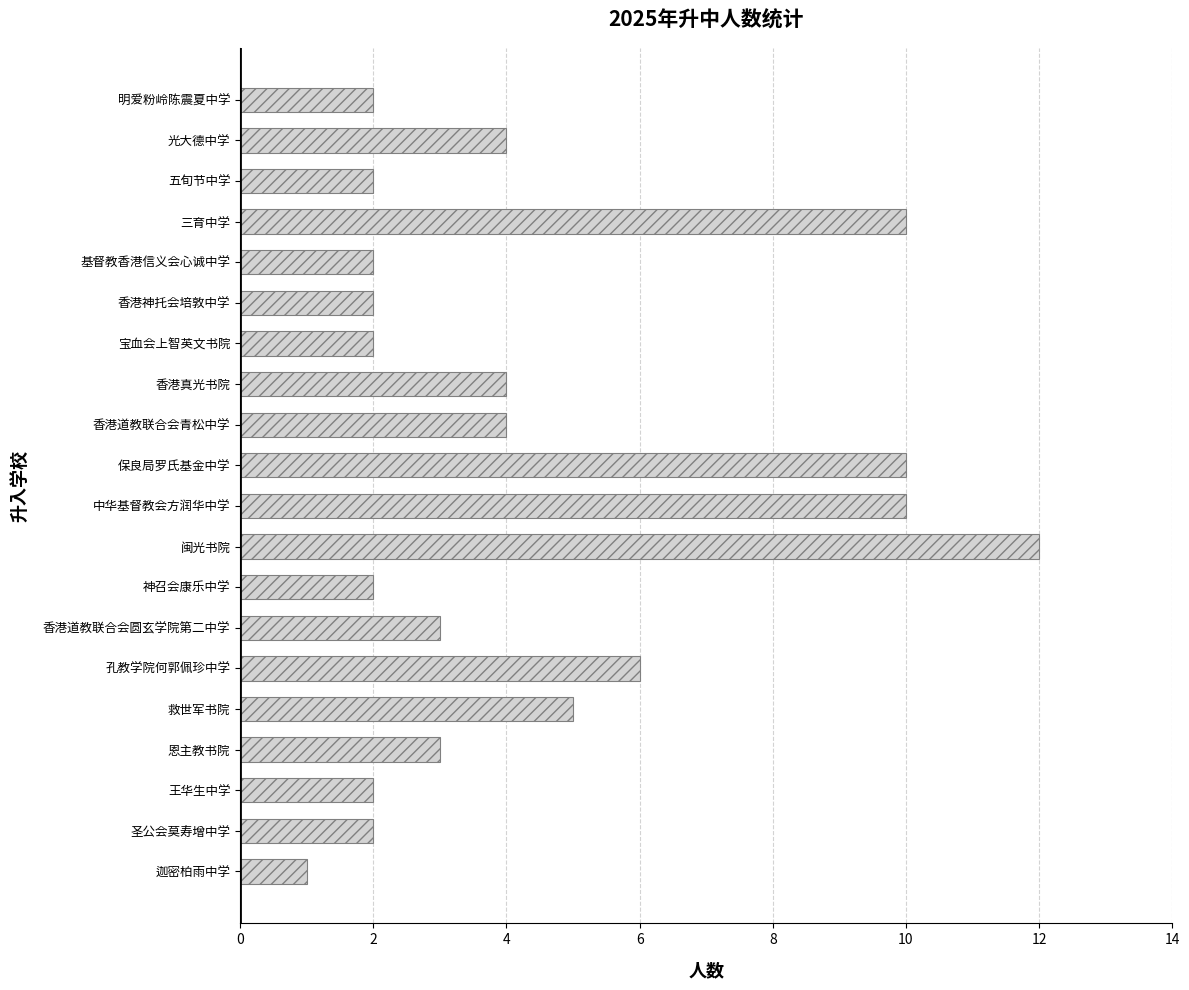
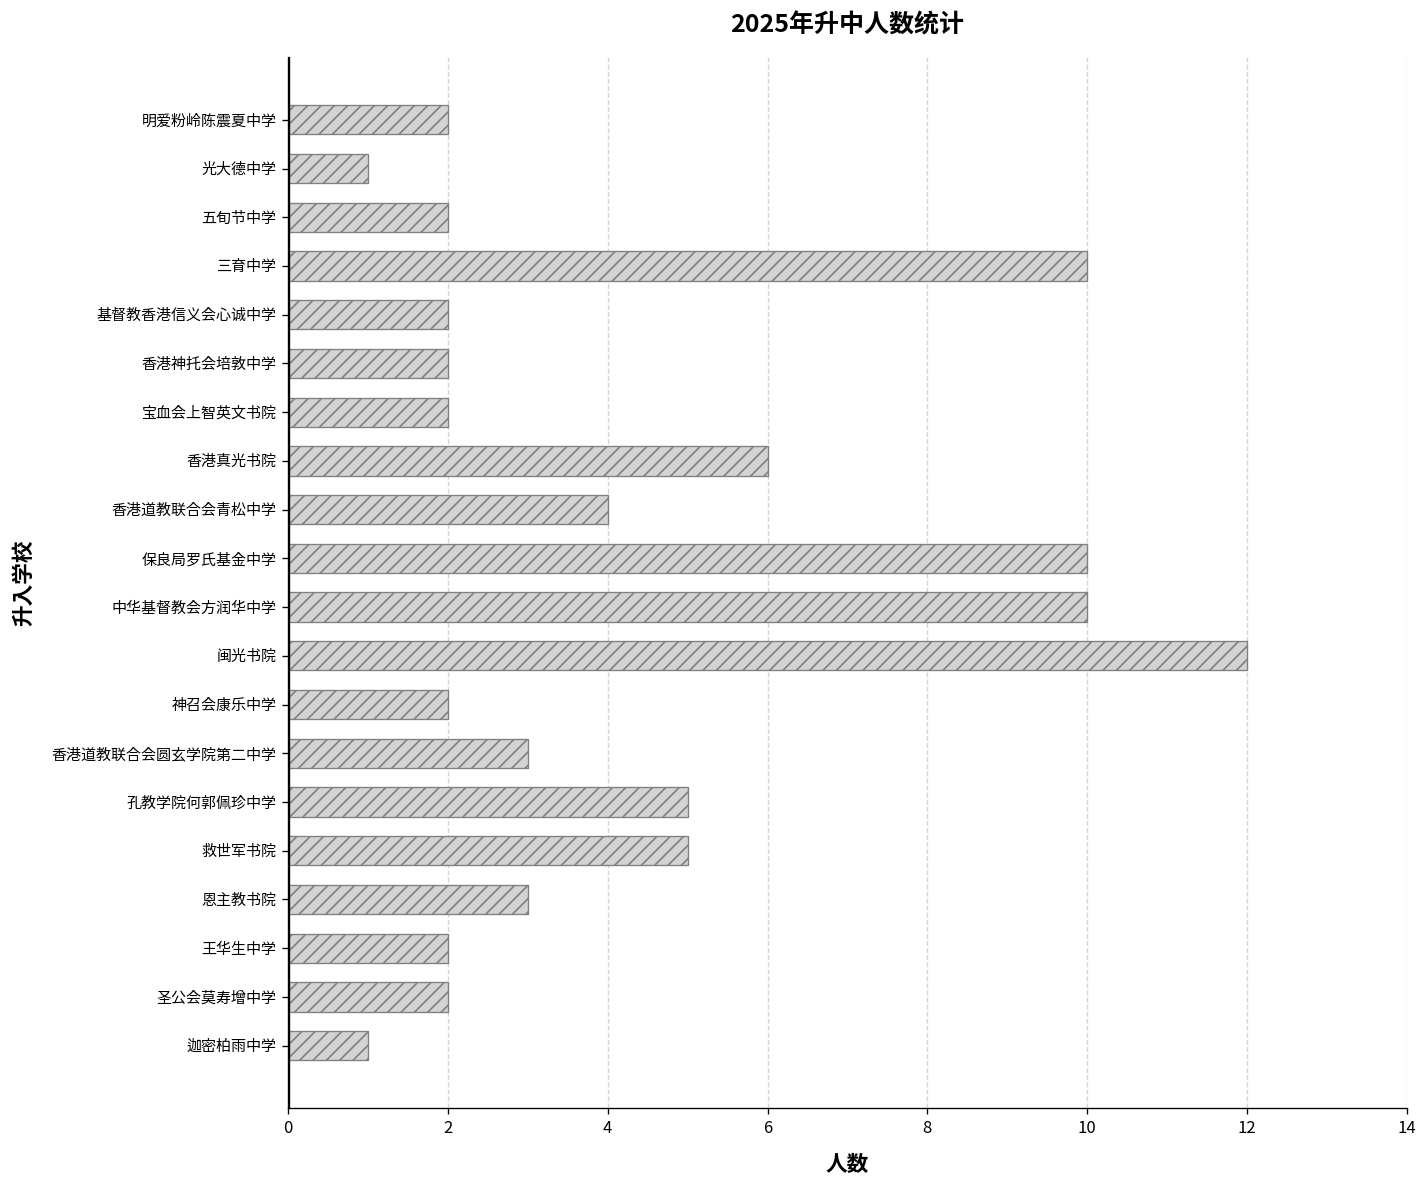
光大德中学: 4 -> 1
香港真光书院: 4 -> 6
孔教学院何郭佩珍中学: 6 -> 5
